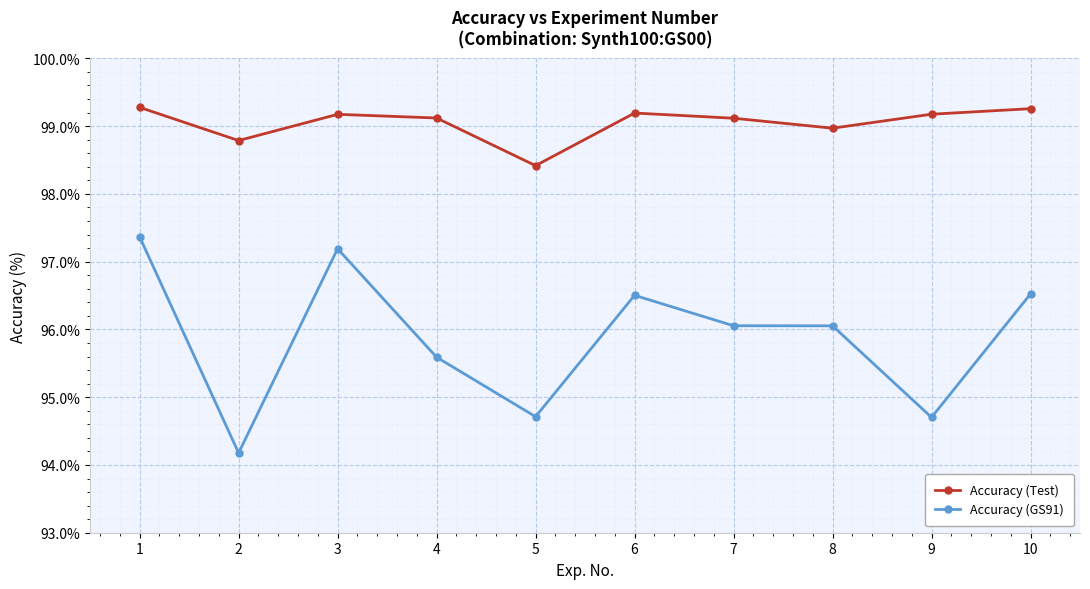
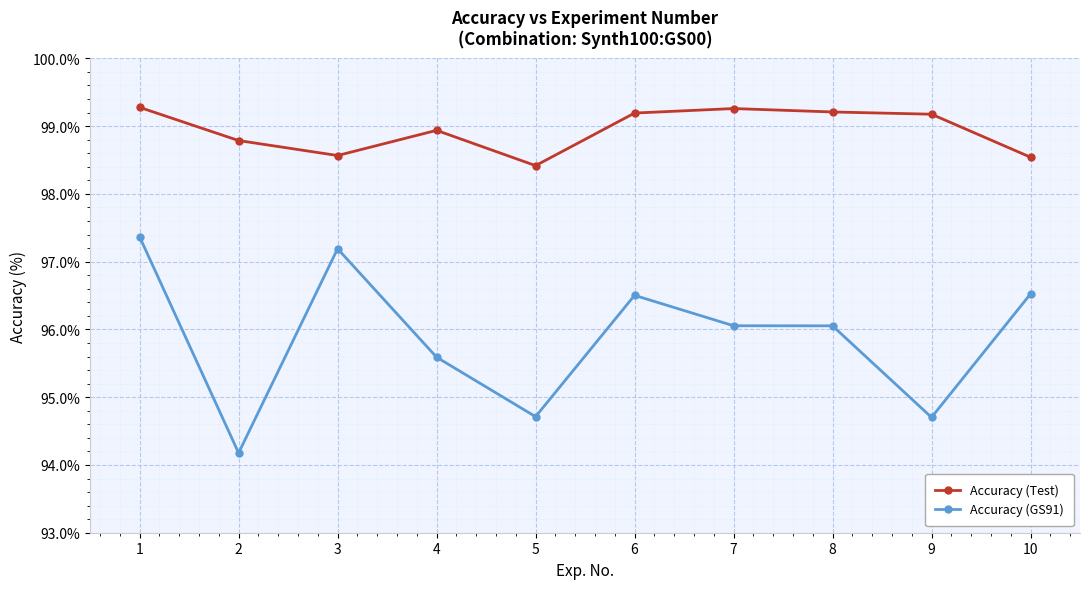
Accuracy (Test), 3: 99.2% -> 98.6%
Accuracy (Test), 4: 99.1% -> 98.9%
Accuracy (Test), 7: 99.1% -> 99.3%
Accuracy (Test), 8: 99.0% -> 99.2%
Accuracy (Test), 10: 99.3% -> 98.5%
